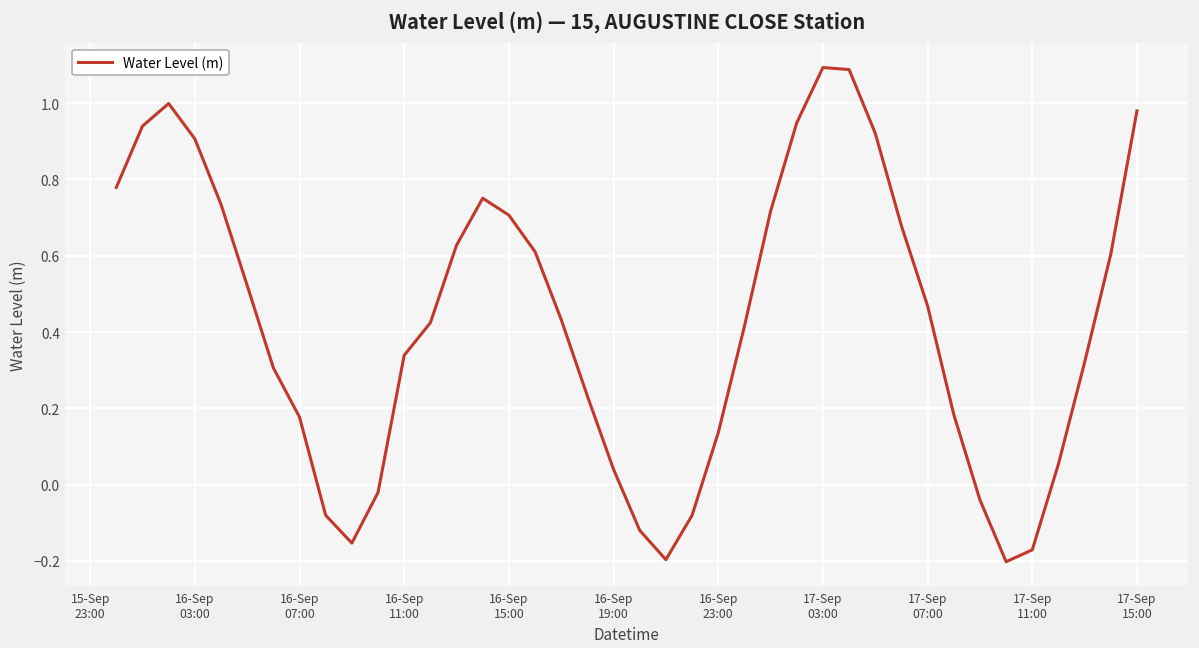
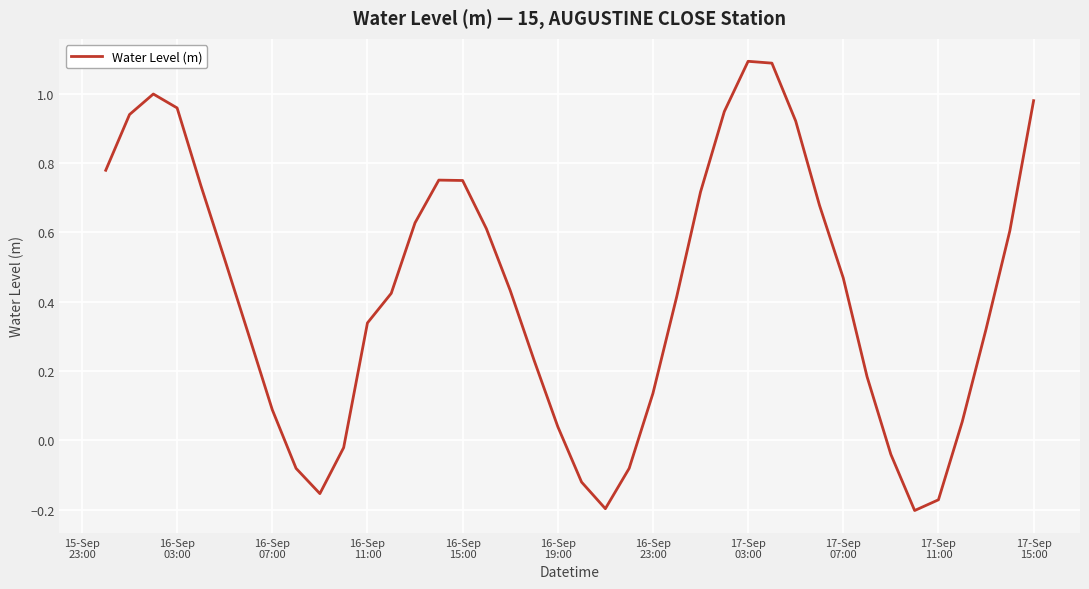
16-Sep 03:00: 0.91 -> 0.96
16-Sep 07:00: 0.18 -> 0.09
16-Sep 15:00: 0.71 -> 0.75
